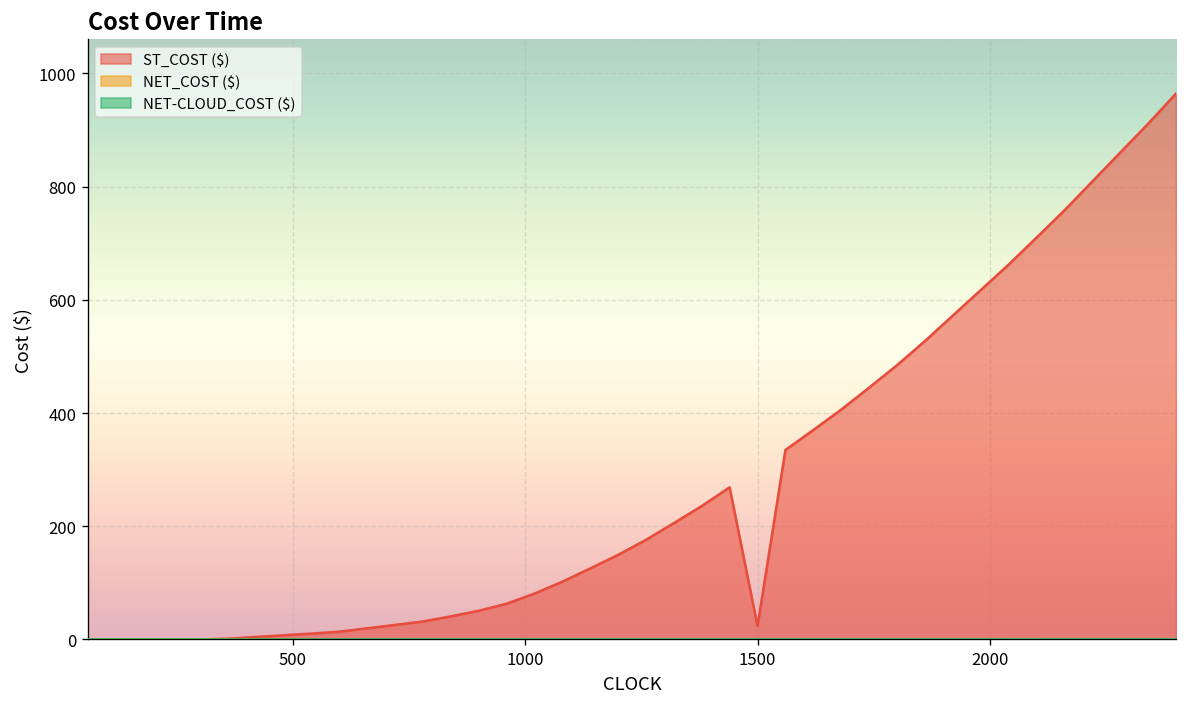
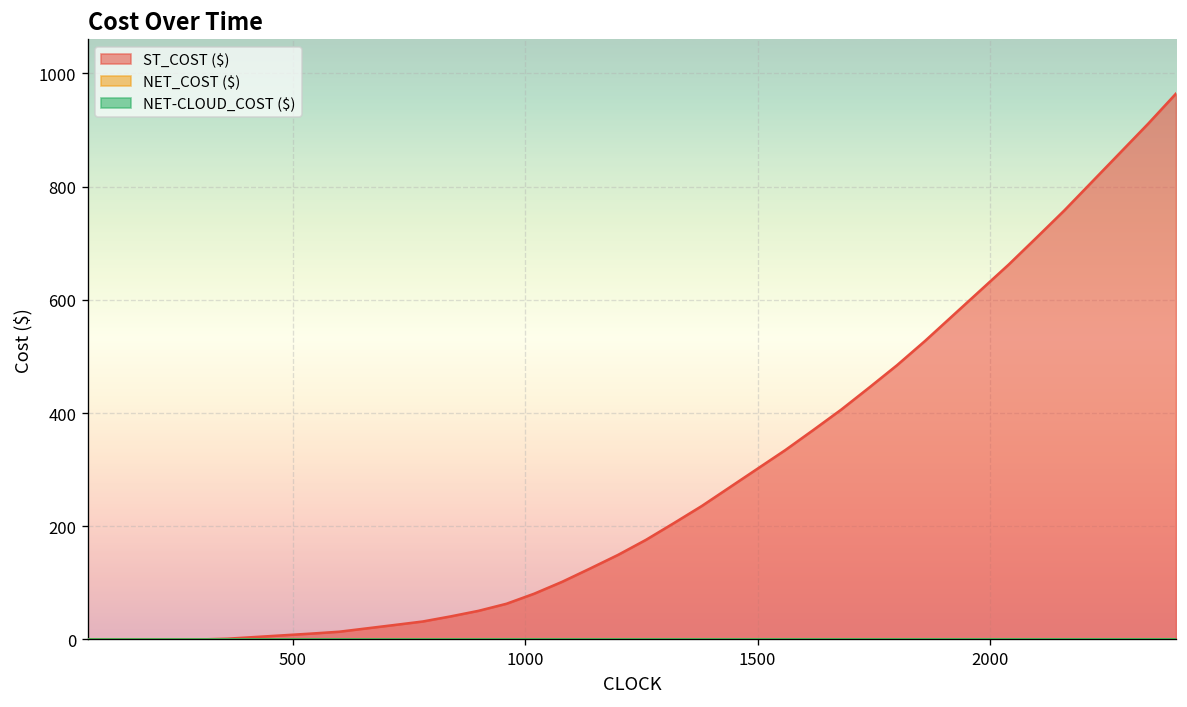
ST_COST ($), 1500: 20 -> 300
